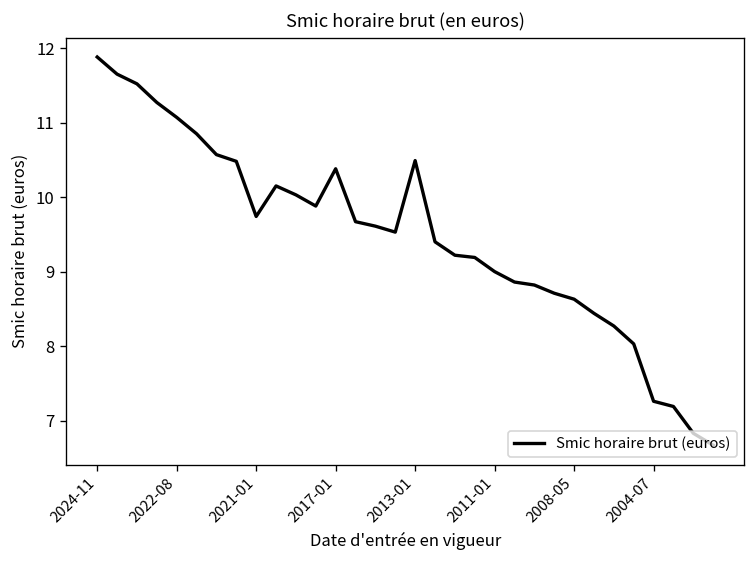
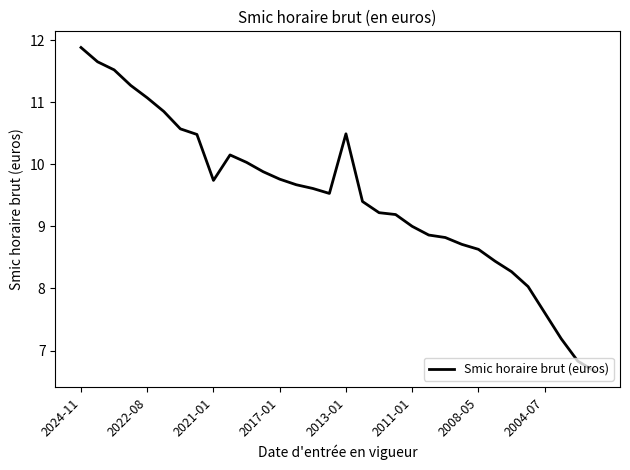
2017-01: 10.4 -> 9.8
2004-07: 7.3 -> 7.6
